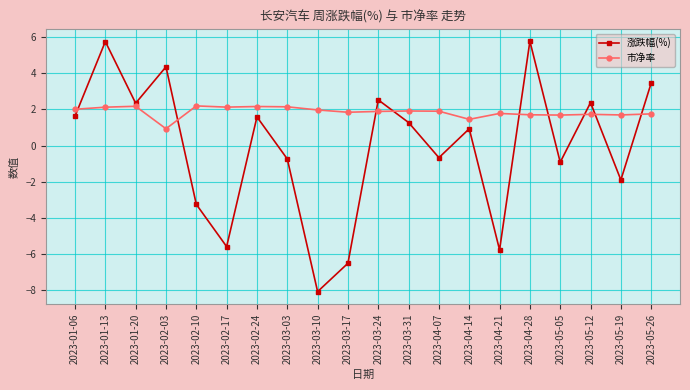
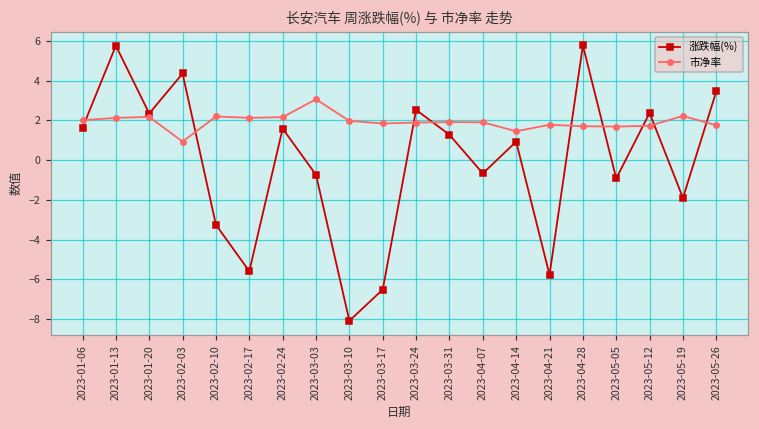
市净率, 2023-03-03: 2.1 -> 3.1
市净率, 2023-05-19: 1.7 -> 2.2
